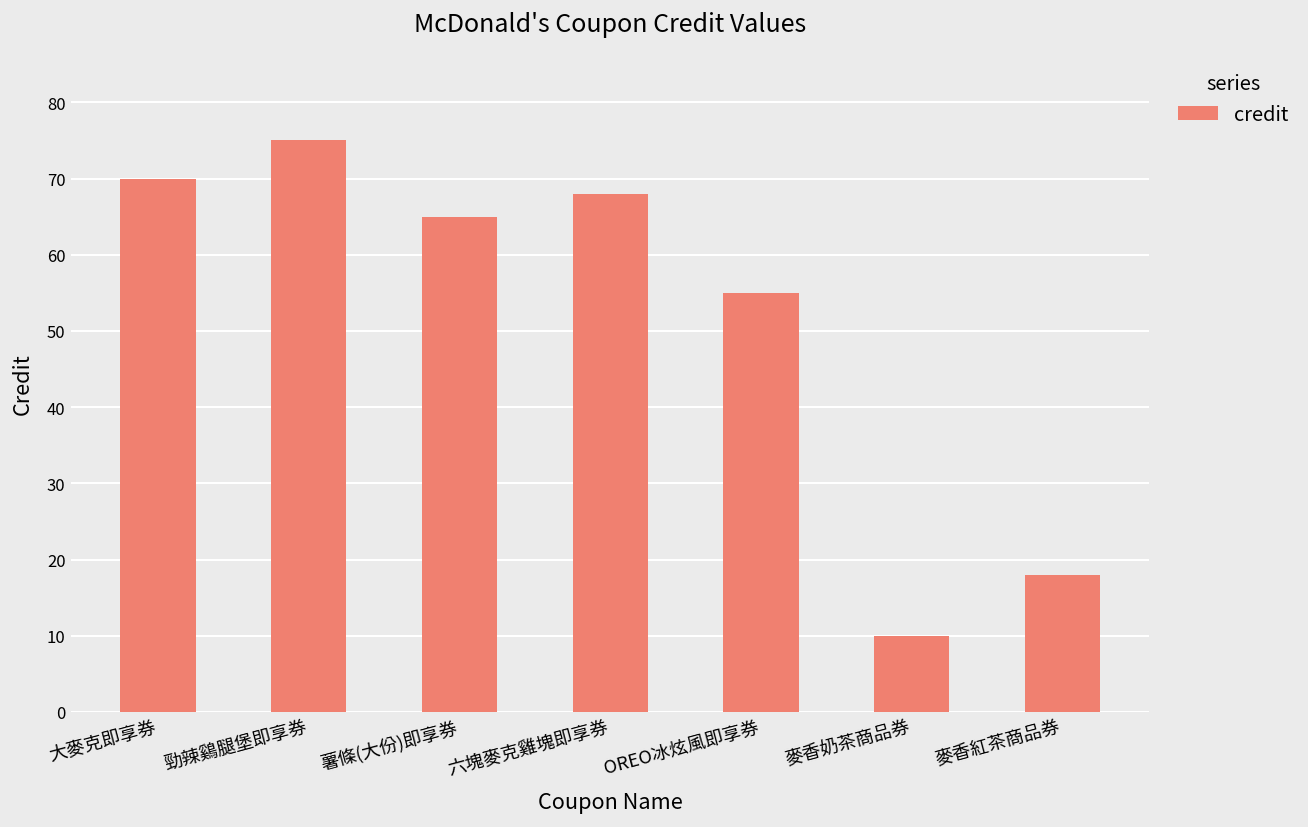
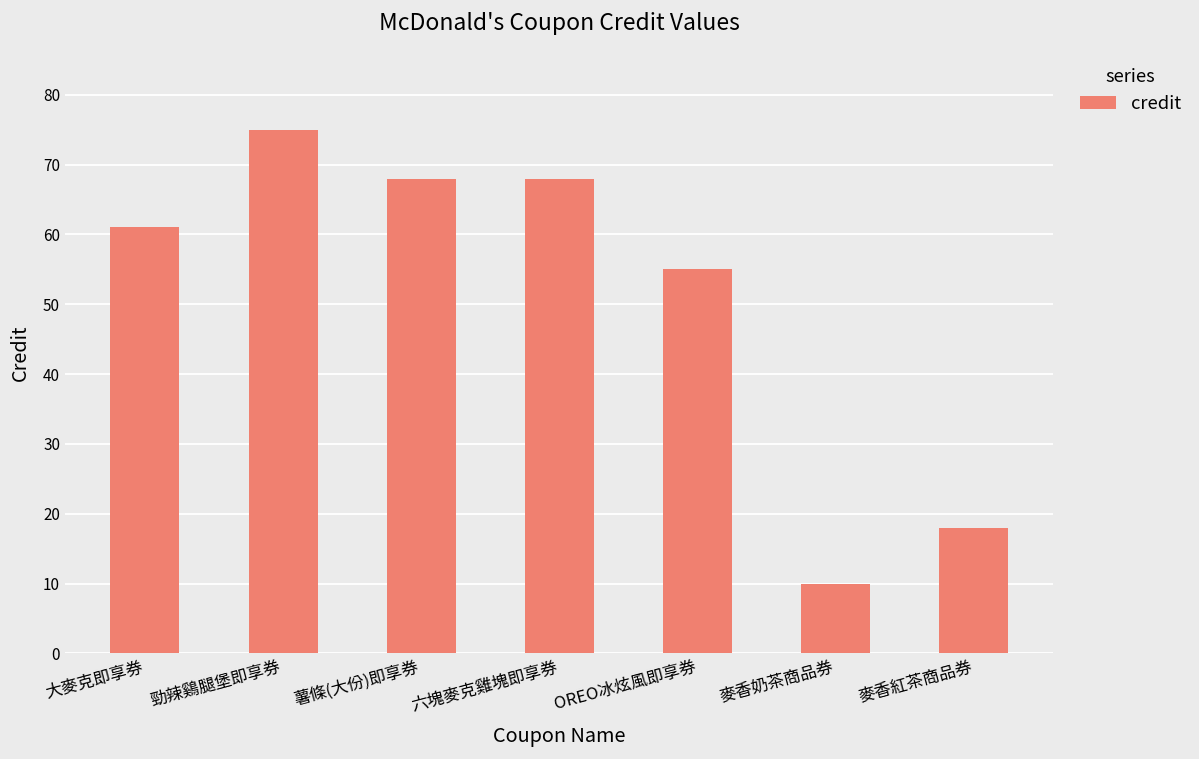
大麥克即享券: 70 -> 61
薯條(大份)即享券: 65 -> 68
